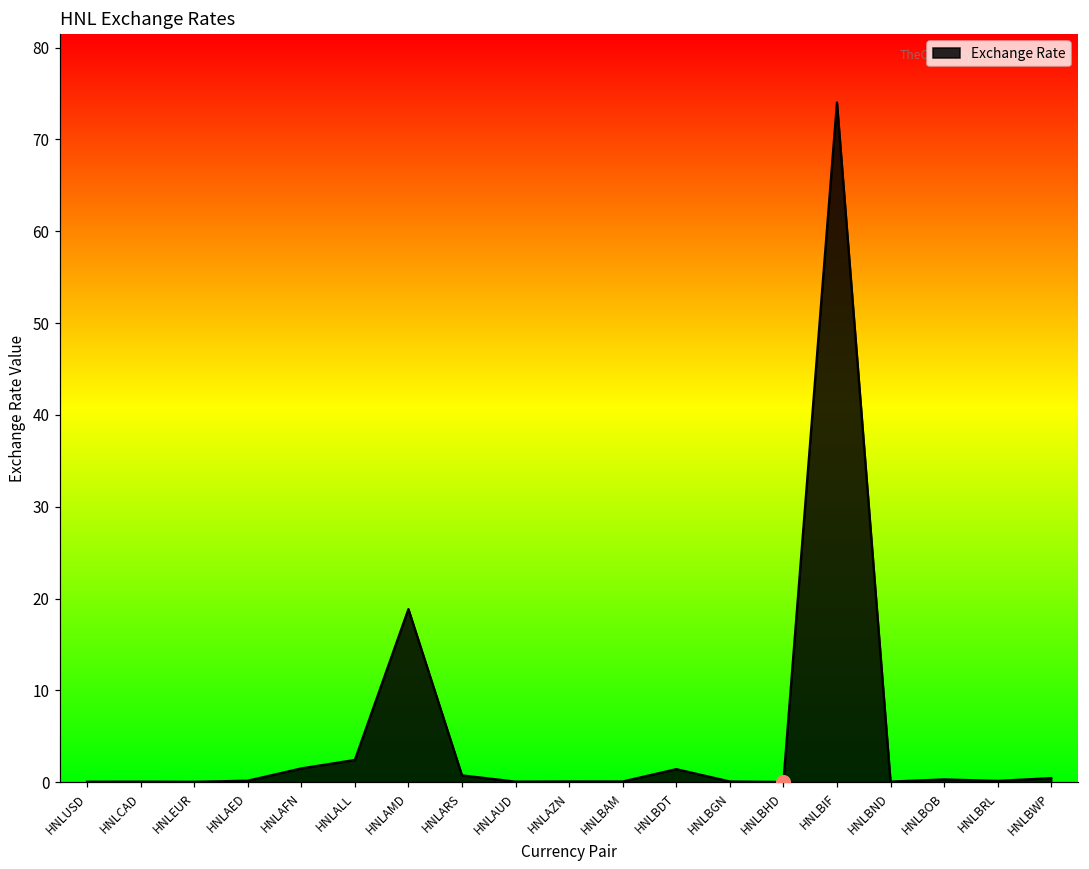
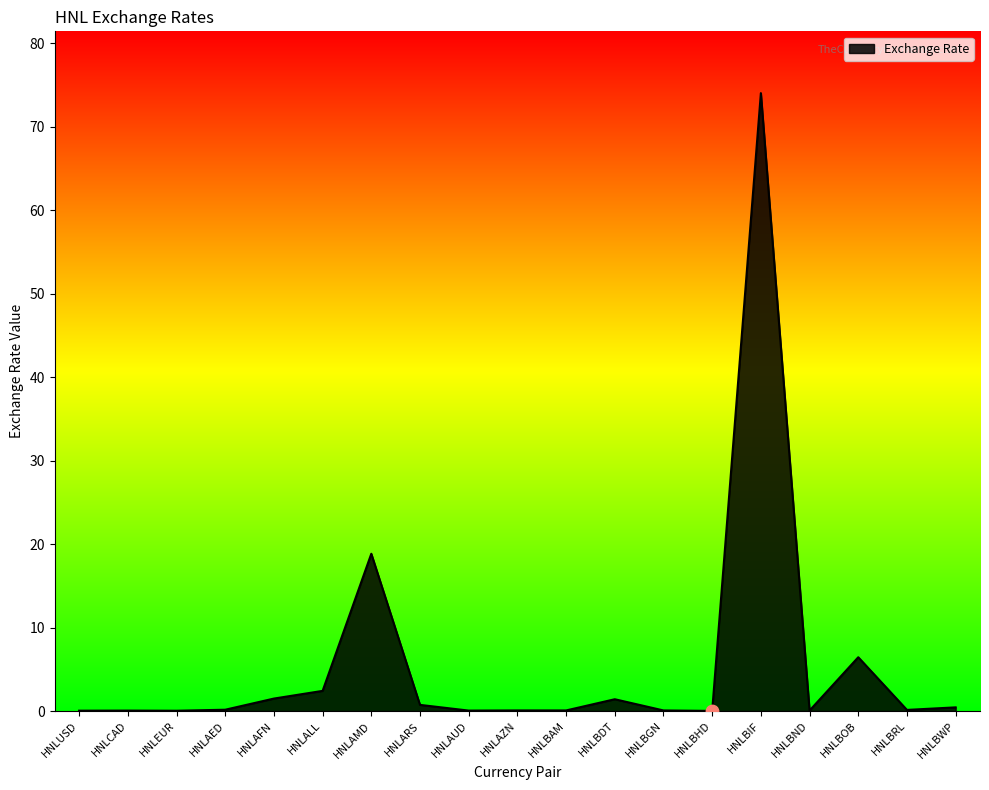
Exchange Rate, HNLBOB: 0 -> 6
